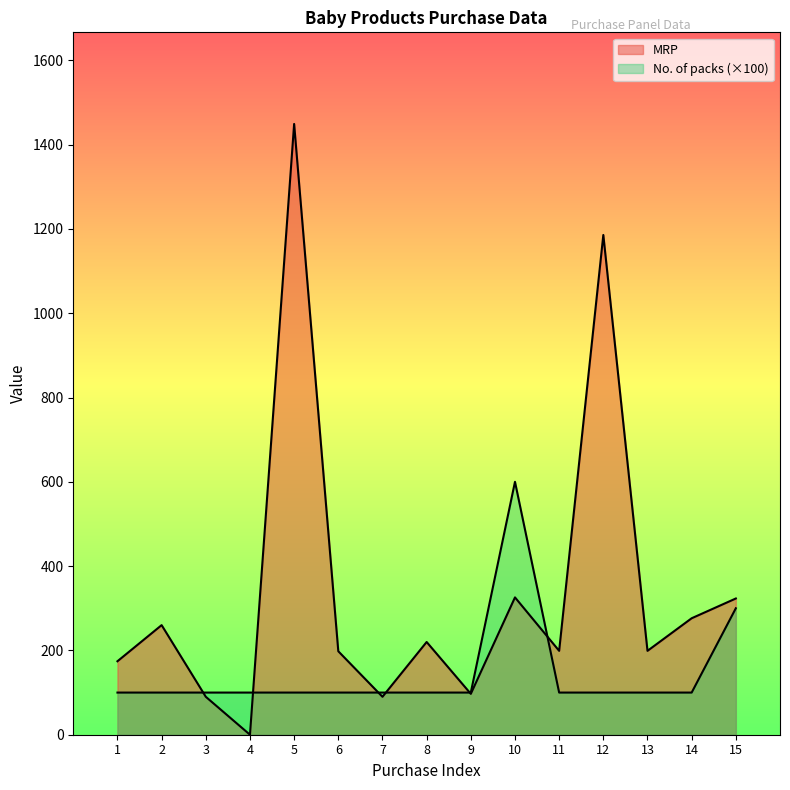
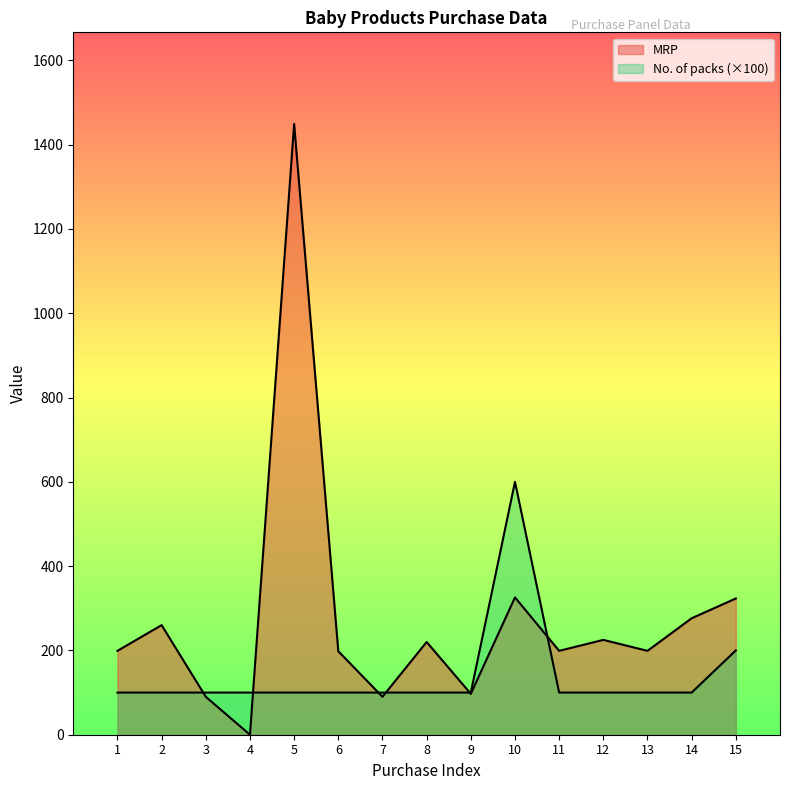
MRP, 1: 170 -> 200
MRP, 12: 1190 -> 230
No. of packs (×100), 15: 300 -> 200
